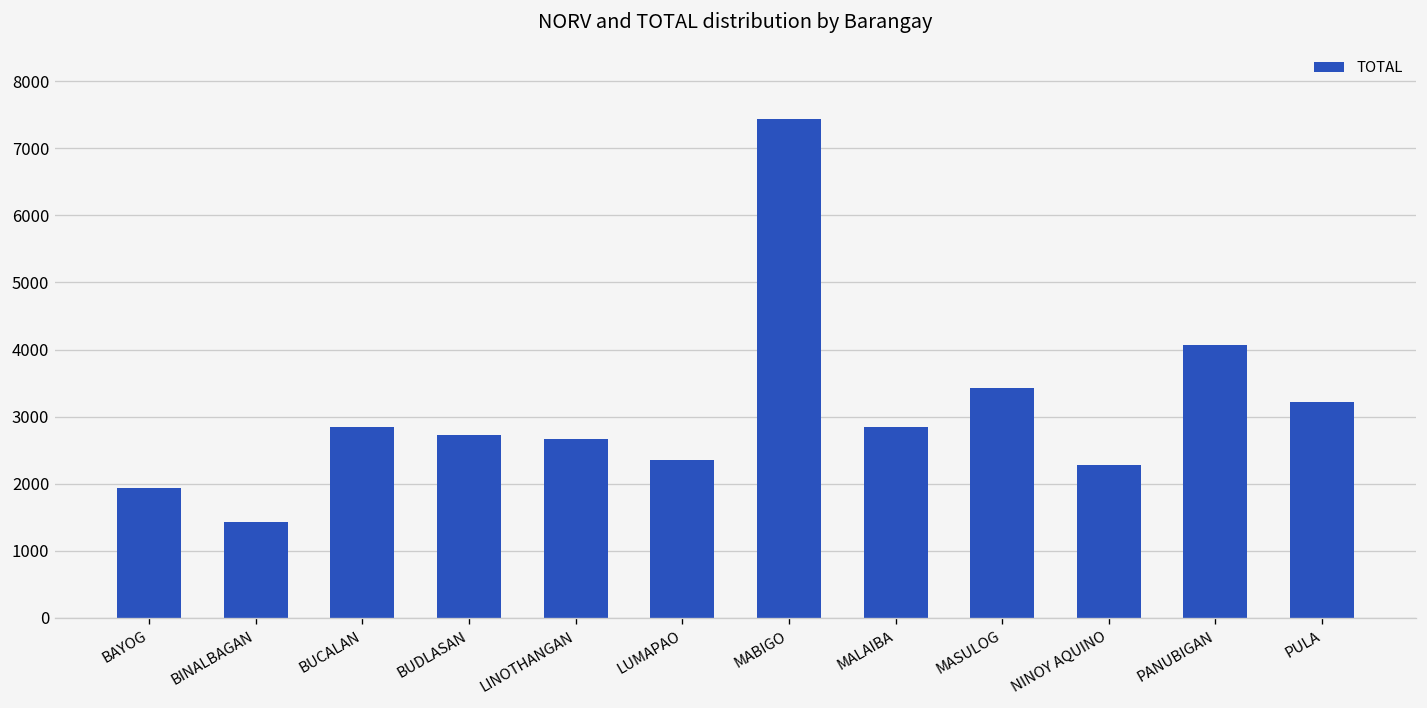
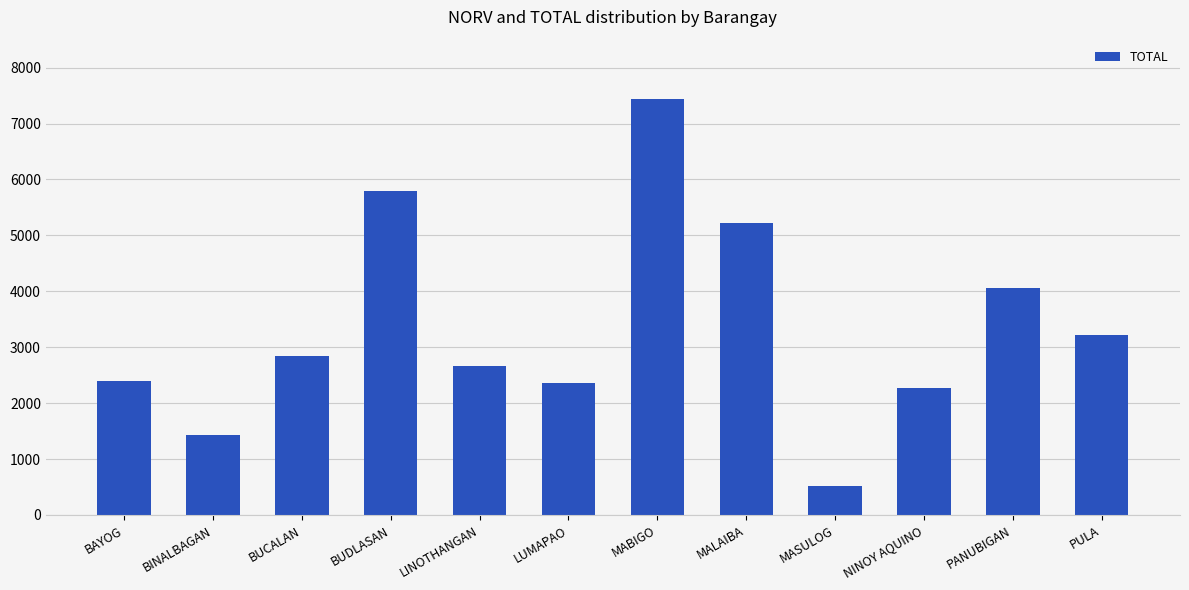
BAYOG: 1900 -> 2400
BUDLASAN: 2700 -> 5800
MALAIBA: 2800 -> 5200
MASULOG: 3400 -> 500
